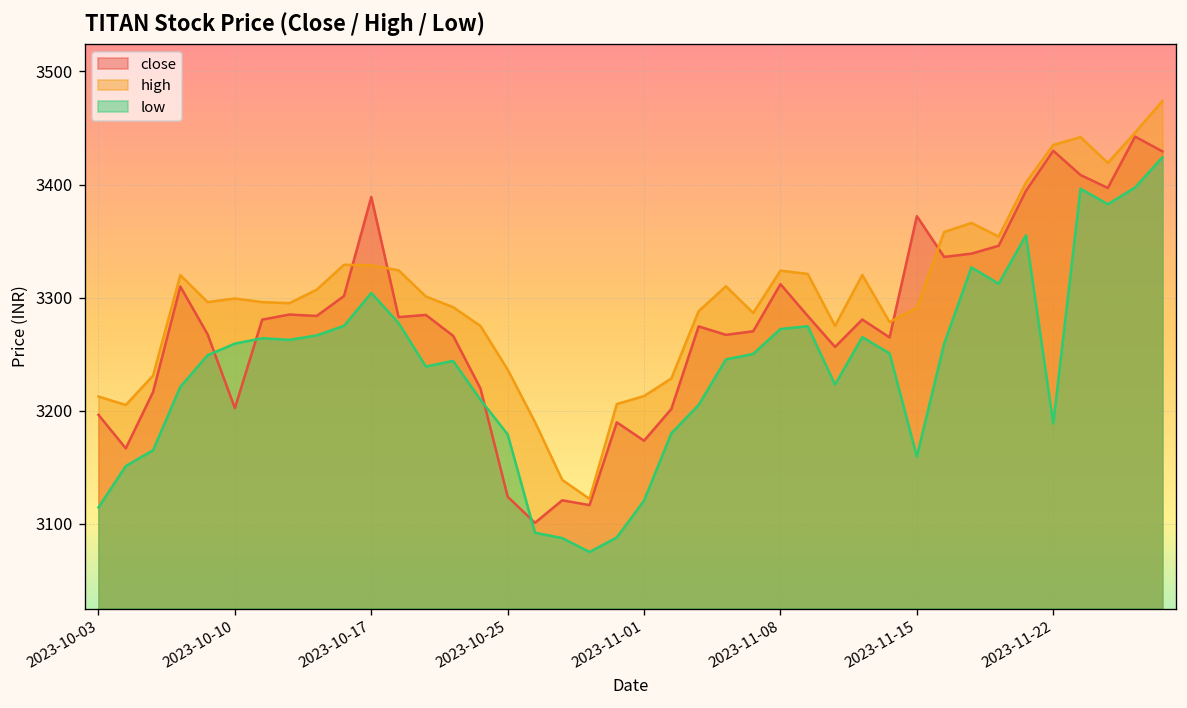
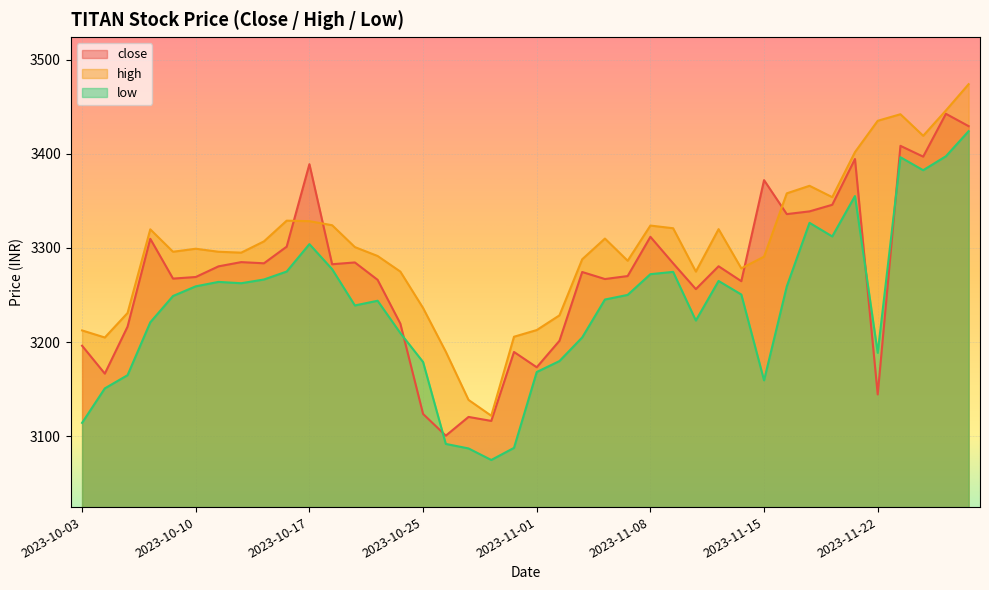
close, 2023-10-10: 3200 -> 3270
low, 2023-11-01: 3120 -> 3170
close, 2023-11-22: 3430 -> 3140
